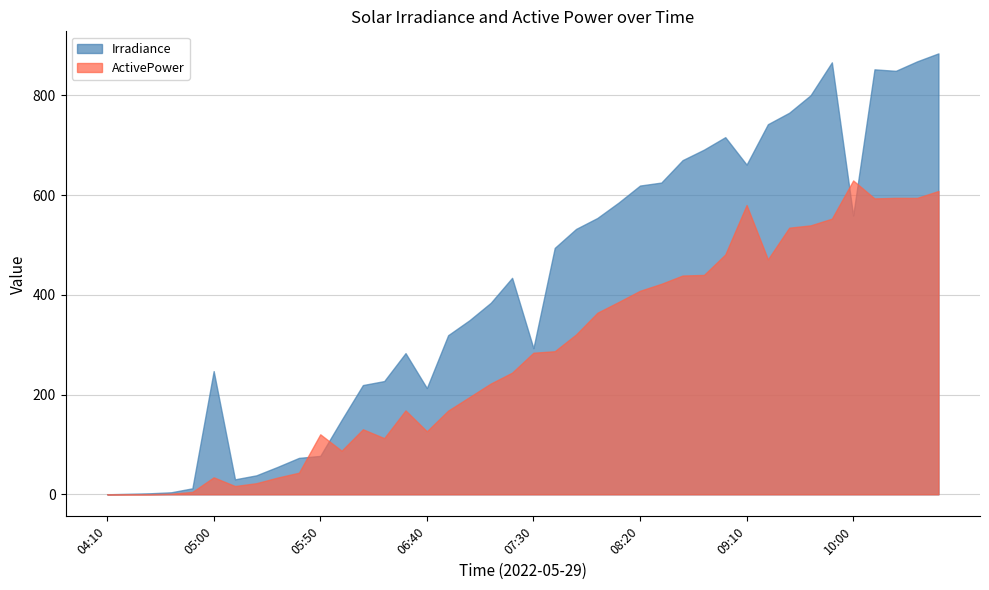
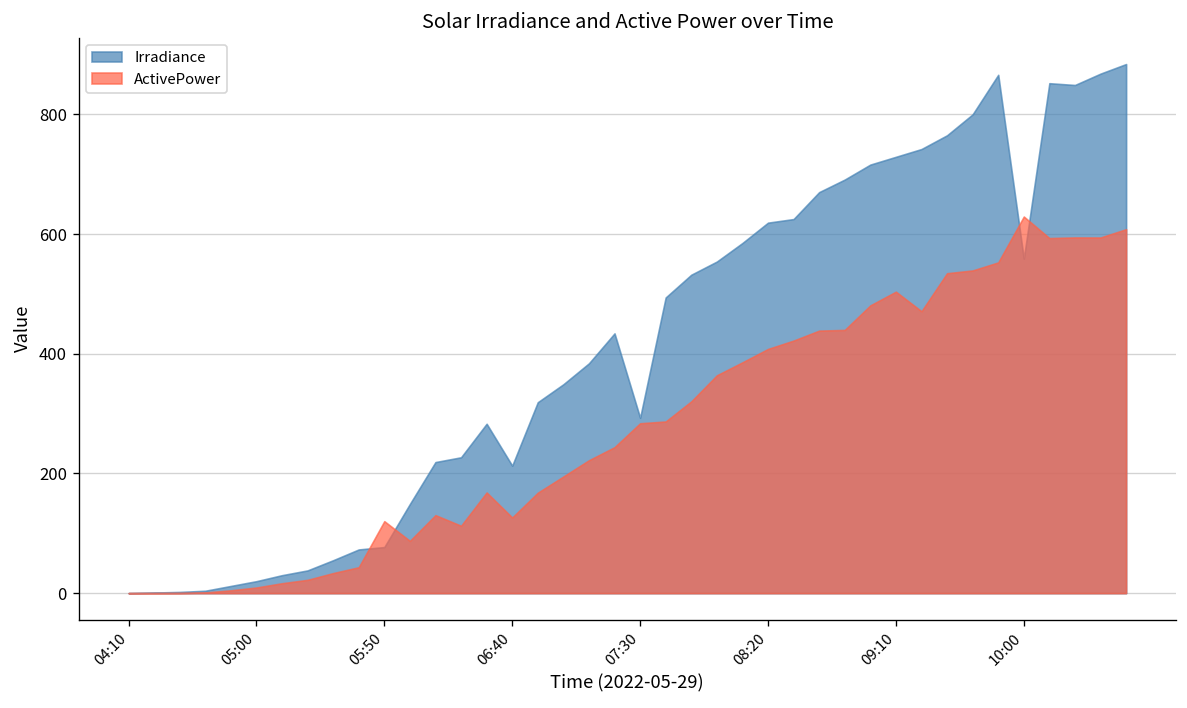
Irradiance, 05:00: 250 -> 20
ActivePower, 05:00: 30 -> 10
Irradiance, 09:10: 660 -> 730
ActivePower, 09:10: 580 -> 500
